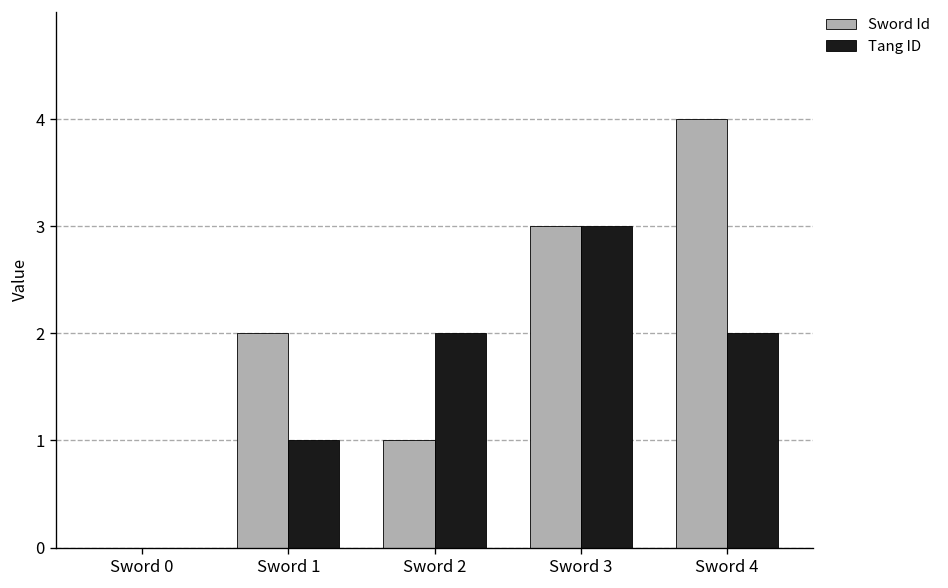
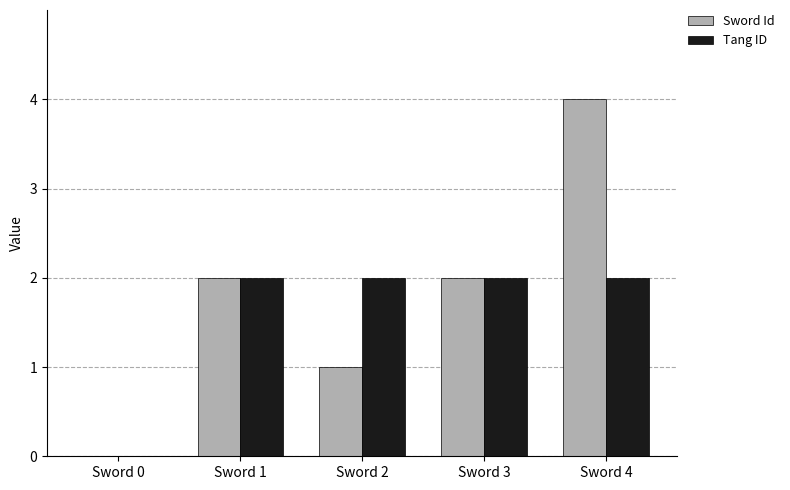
Tang ID, Sword 1: 1 -> 2
Sword Id, Sword 3: 3 -> 2
Tang ID, Sword 3: 3 -> 2
